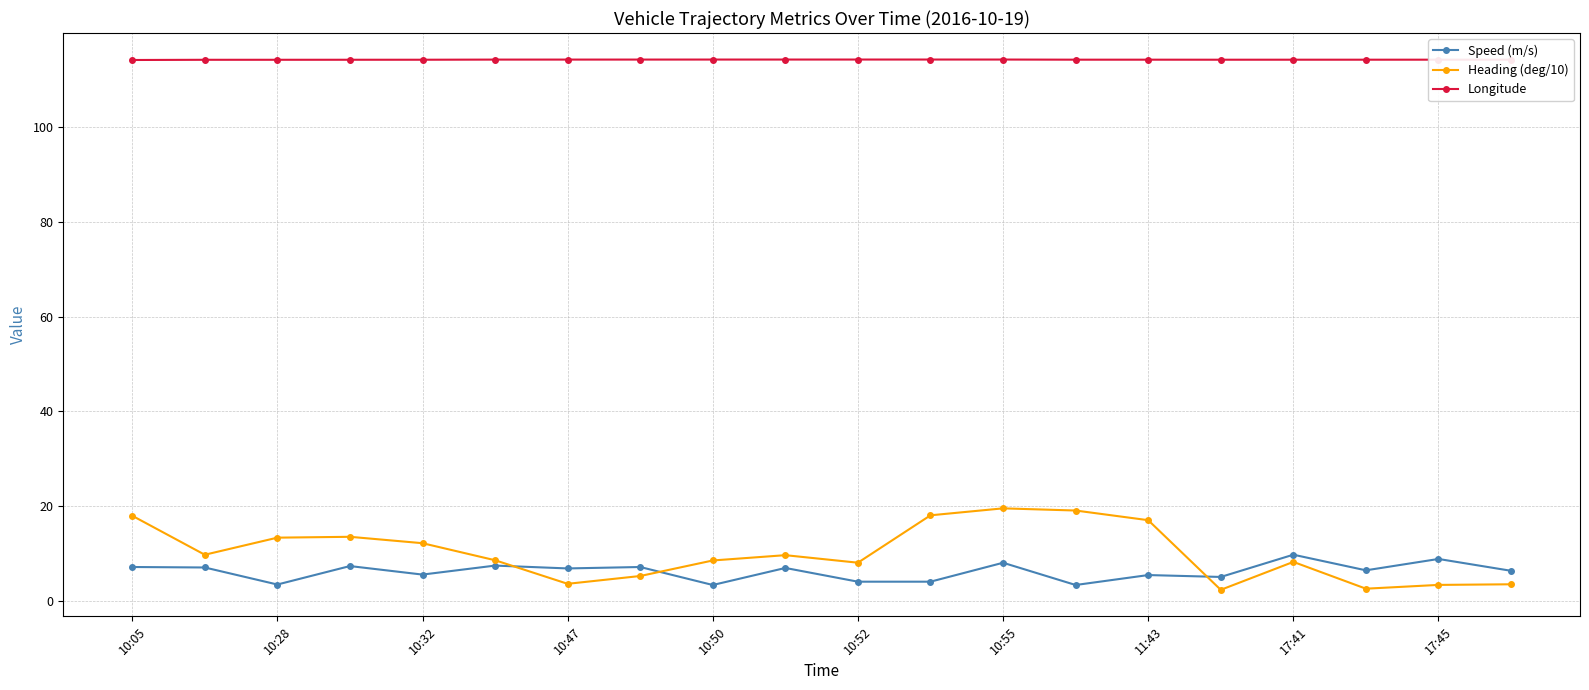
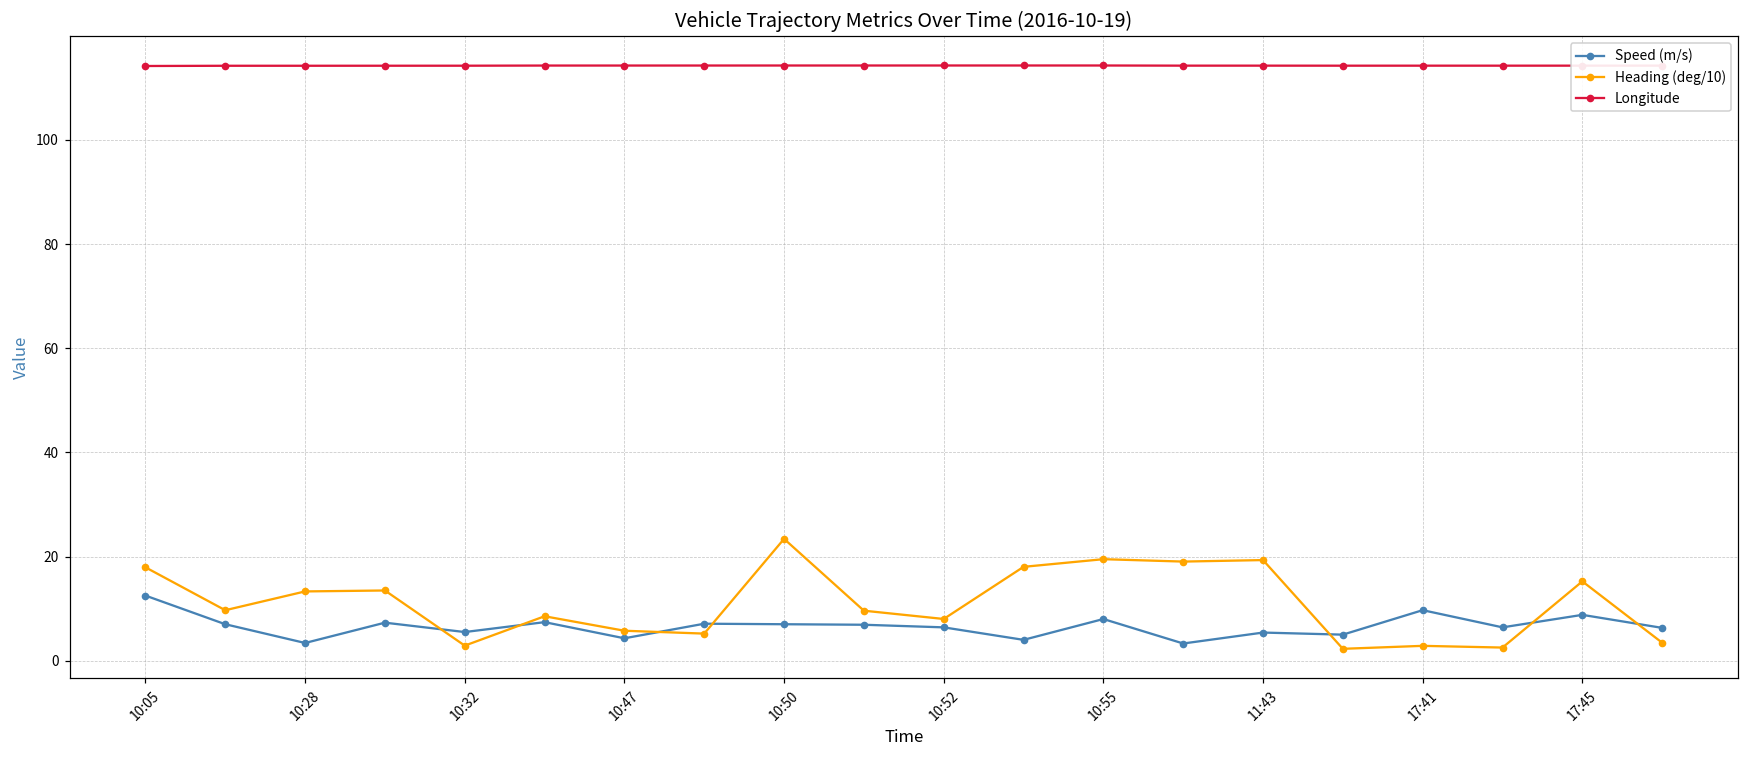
Speed (m/s), 10:05: 7 -> 13
Heading (deg/10), 10:32: 12 -> 3
Speed (m/s), 10:47: 7 -> 4
Heading (deg/10), 10:47: 4 -> 6
Speed (m/s), 10:50: 3 -> 7
Heading (deg/10), 10:50: 8 -> 23
Speed (m/s), 10:52: 4 -> 6
Heading (deg/10), 11:43: 17 -> 19
Heading (deg/10), 17:41: 8 -> 3
Heading (deg/10), 17:45: 3 -> 15
